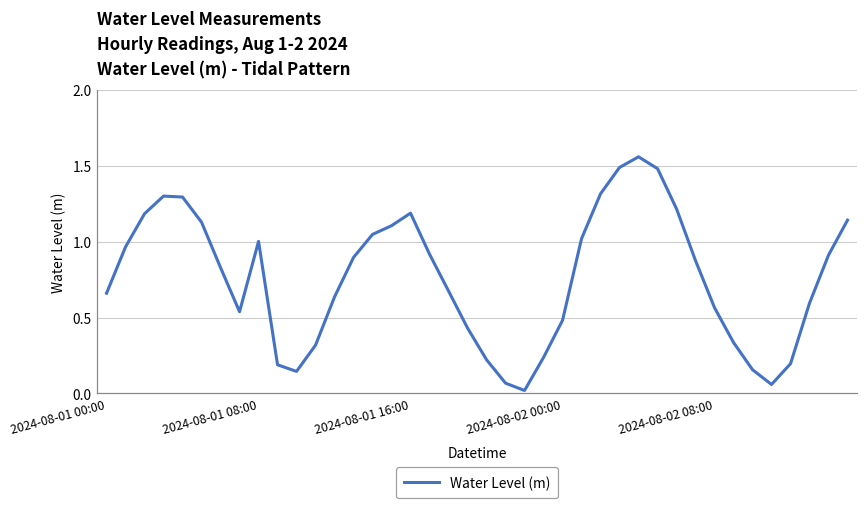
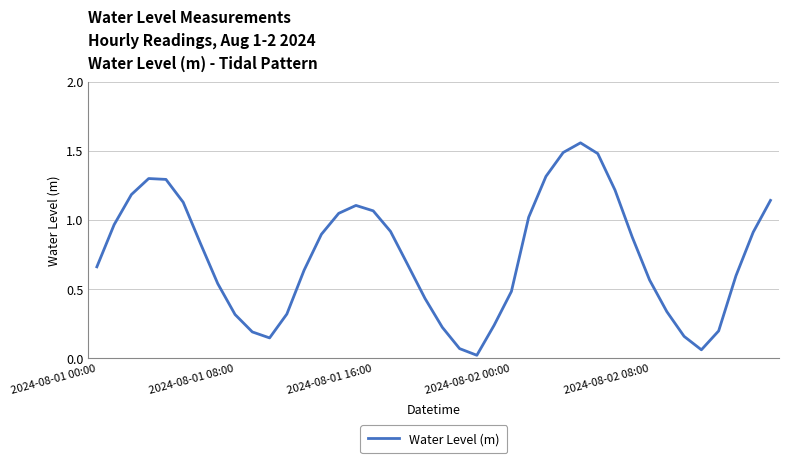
2024-08-01 08:00: 1.00 -> 0.31
2024-08-01 16:00: 1.19 -> 1.07
